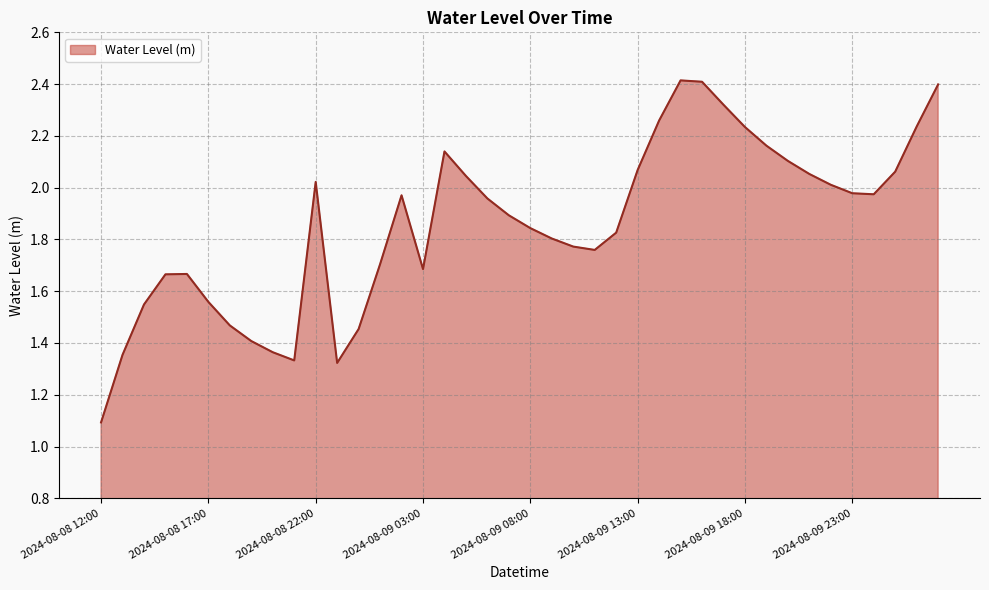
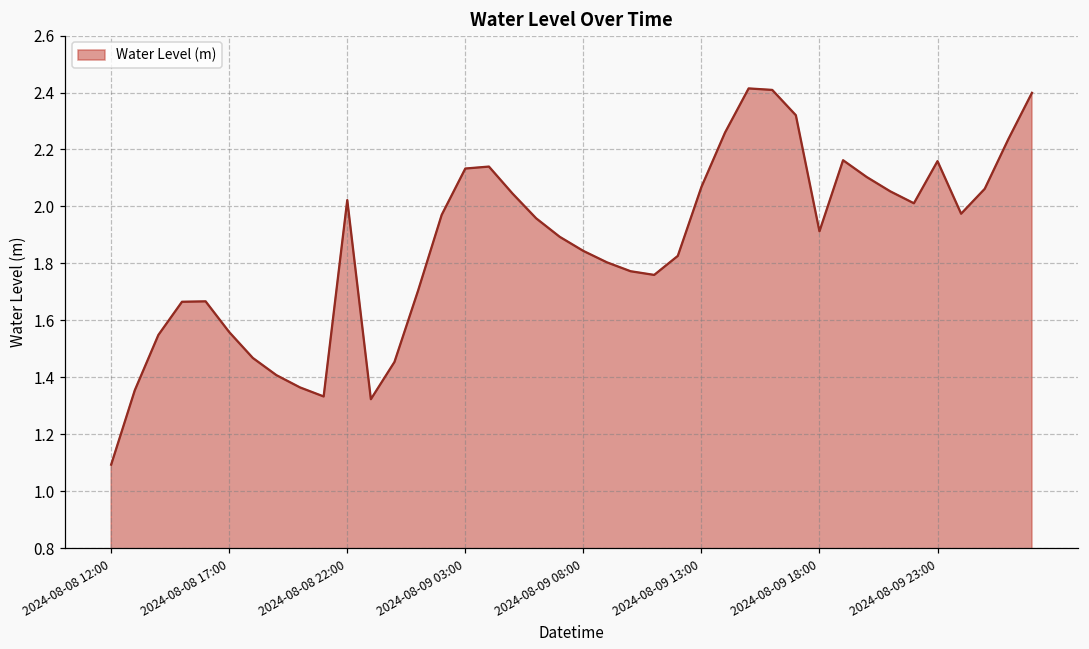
2024-08-09 03:00: 1.69 -> 2.13
2024-08-09 18:00: 2.23 -> 1.91
2024-08-09 23:00: 1.98 -> 2.16
